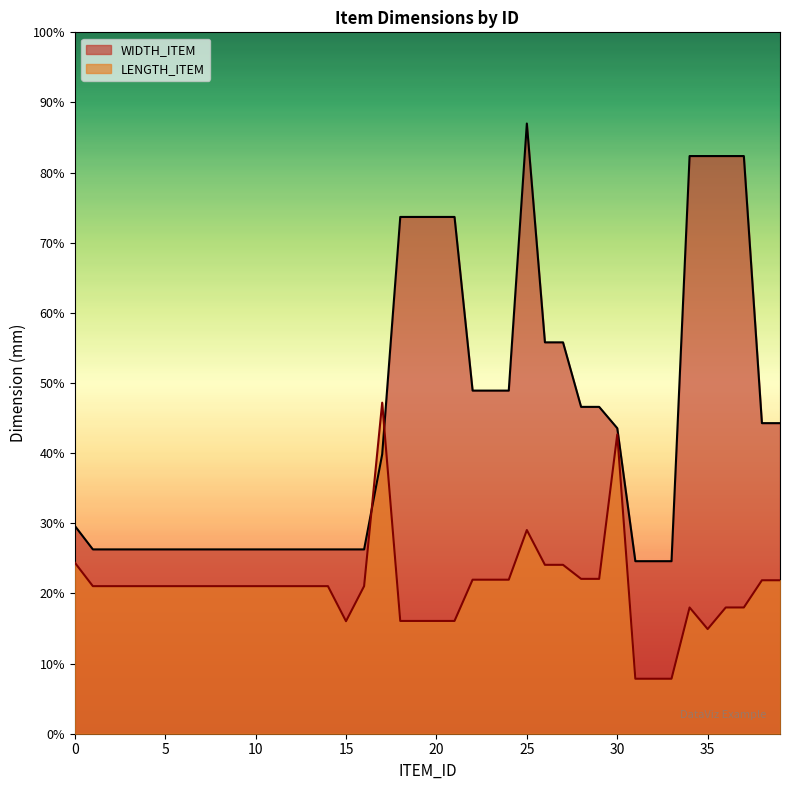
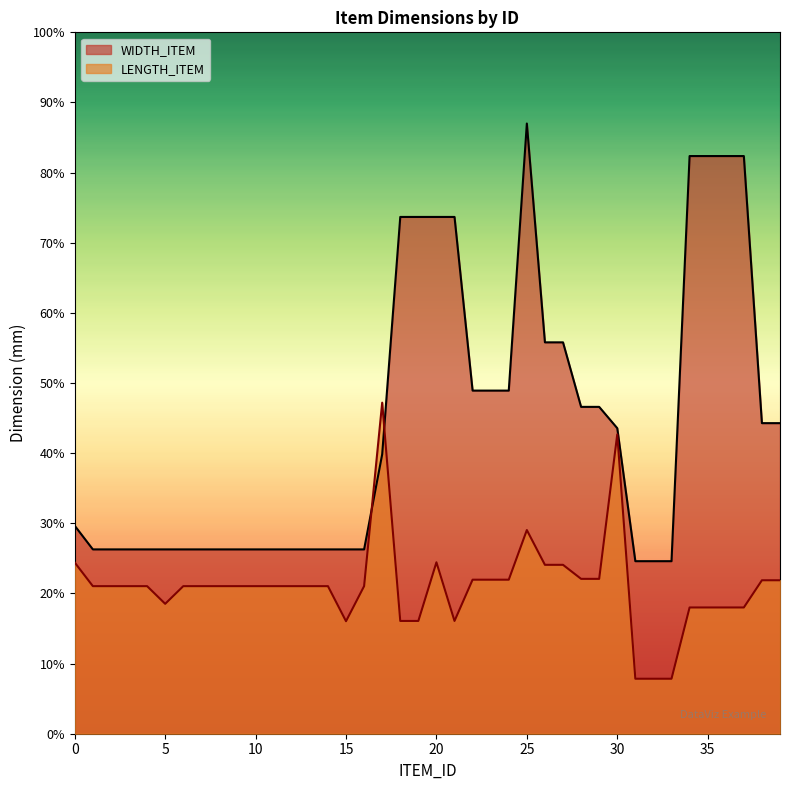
LENGTH_ITEM, 5: 21% -> 19%
LENGTH_ITEM, 20: 16% -> 24%
LENGTH_ITEM, 35: 15% -> 18%
